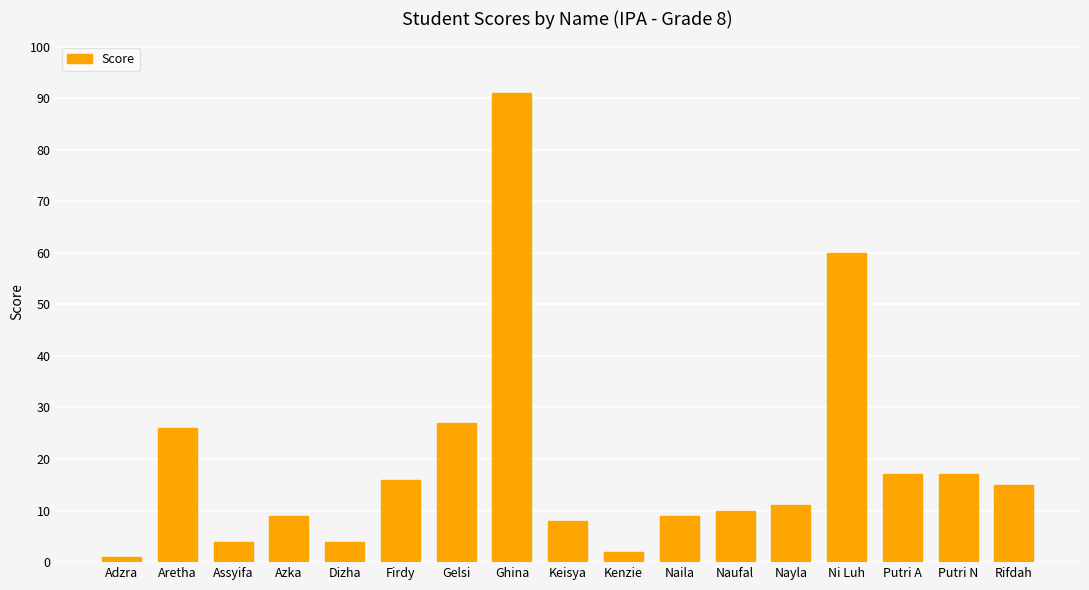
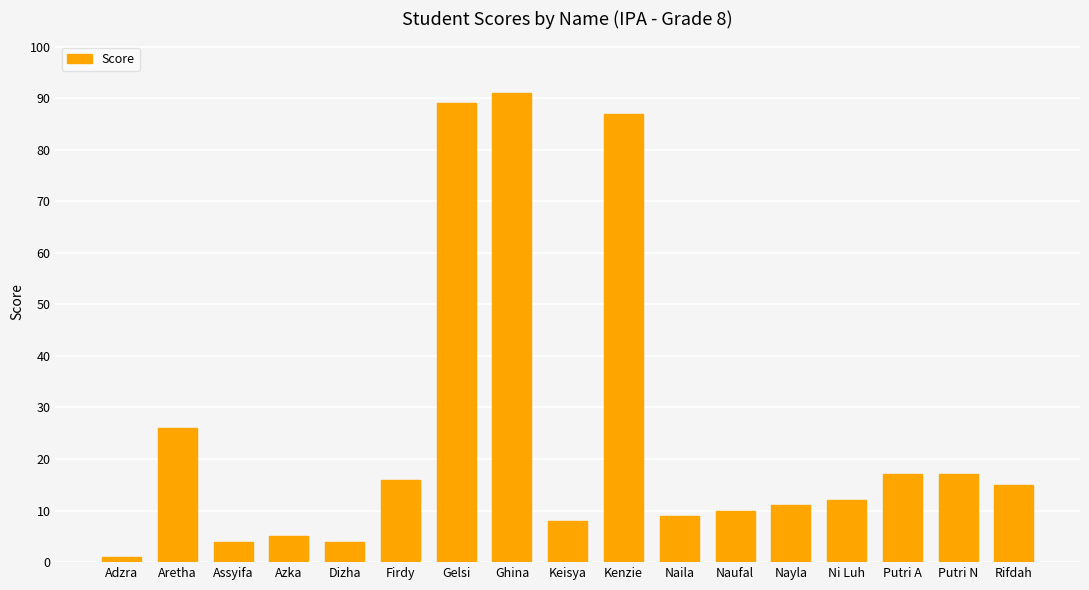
Azka: 9 -> 5
Gelsi: 27 -> 89
Kenzie: 2 -> 87
Ni Luh: 60 -> 12
